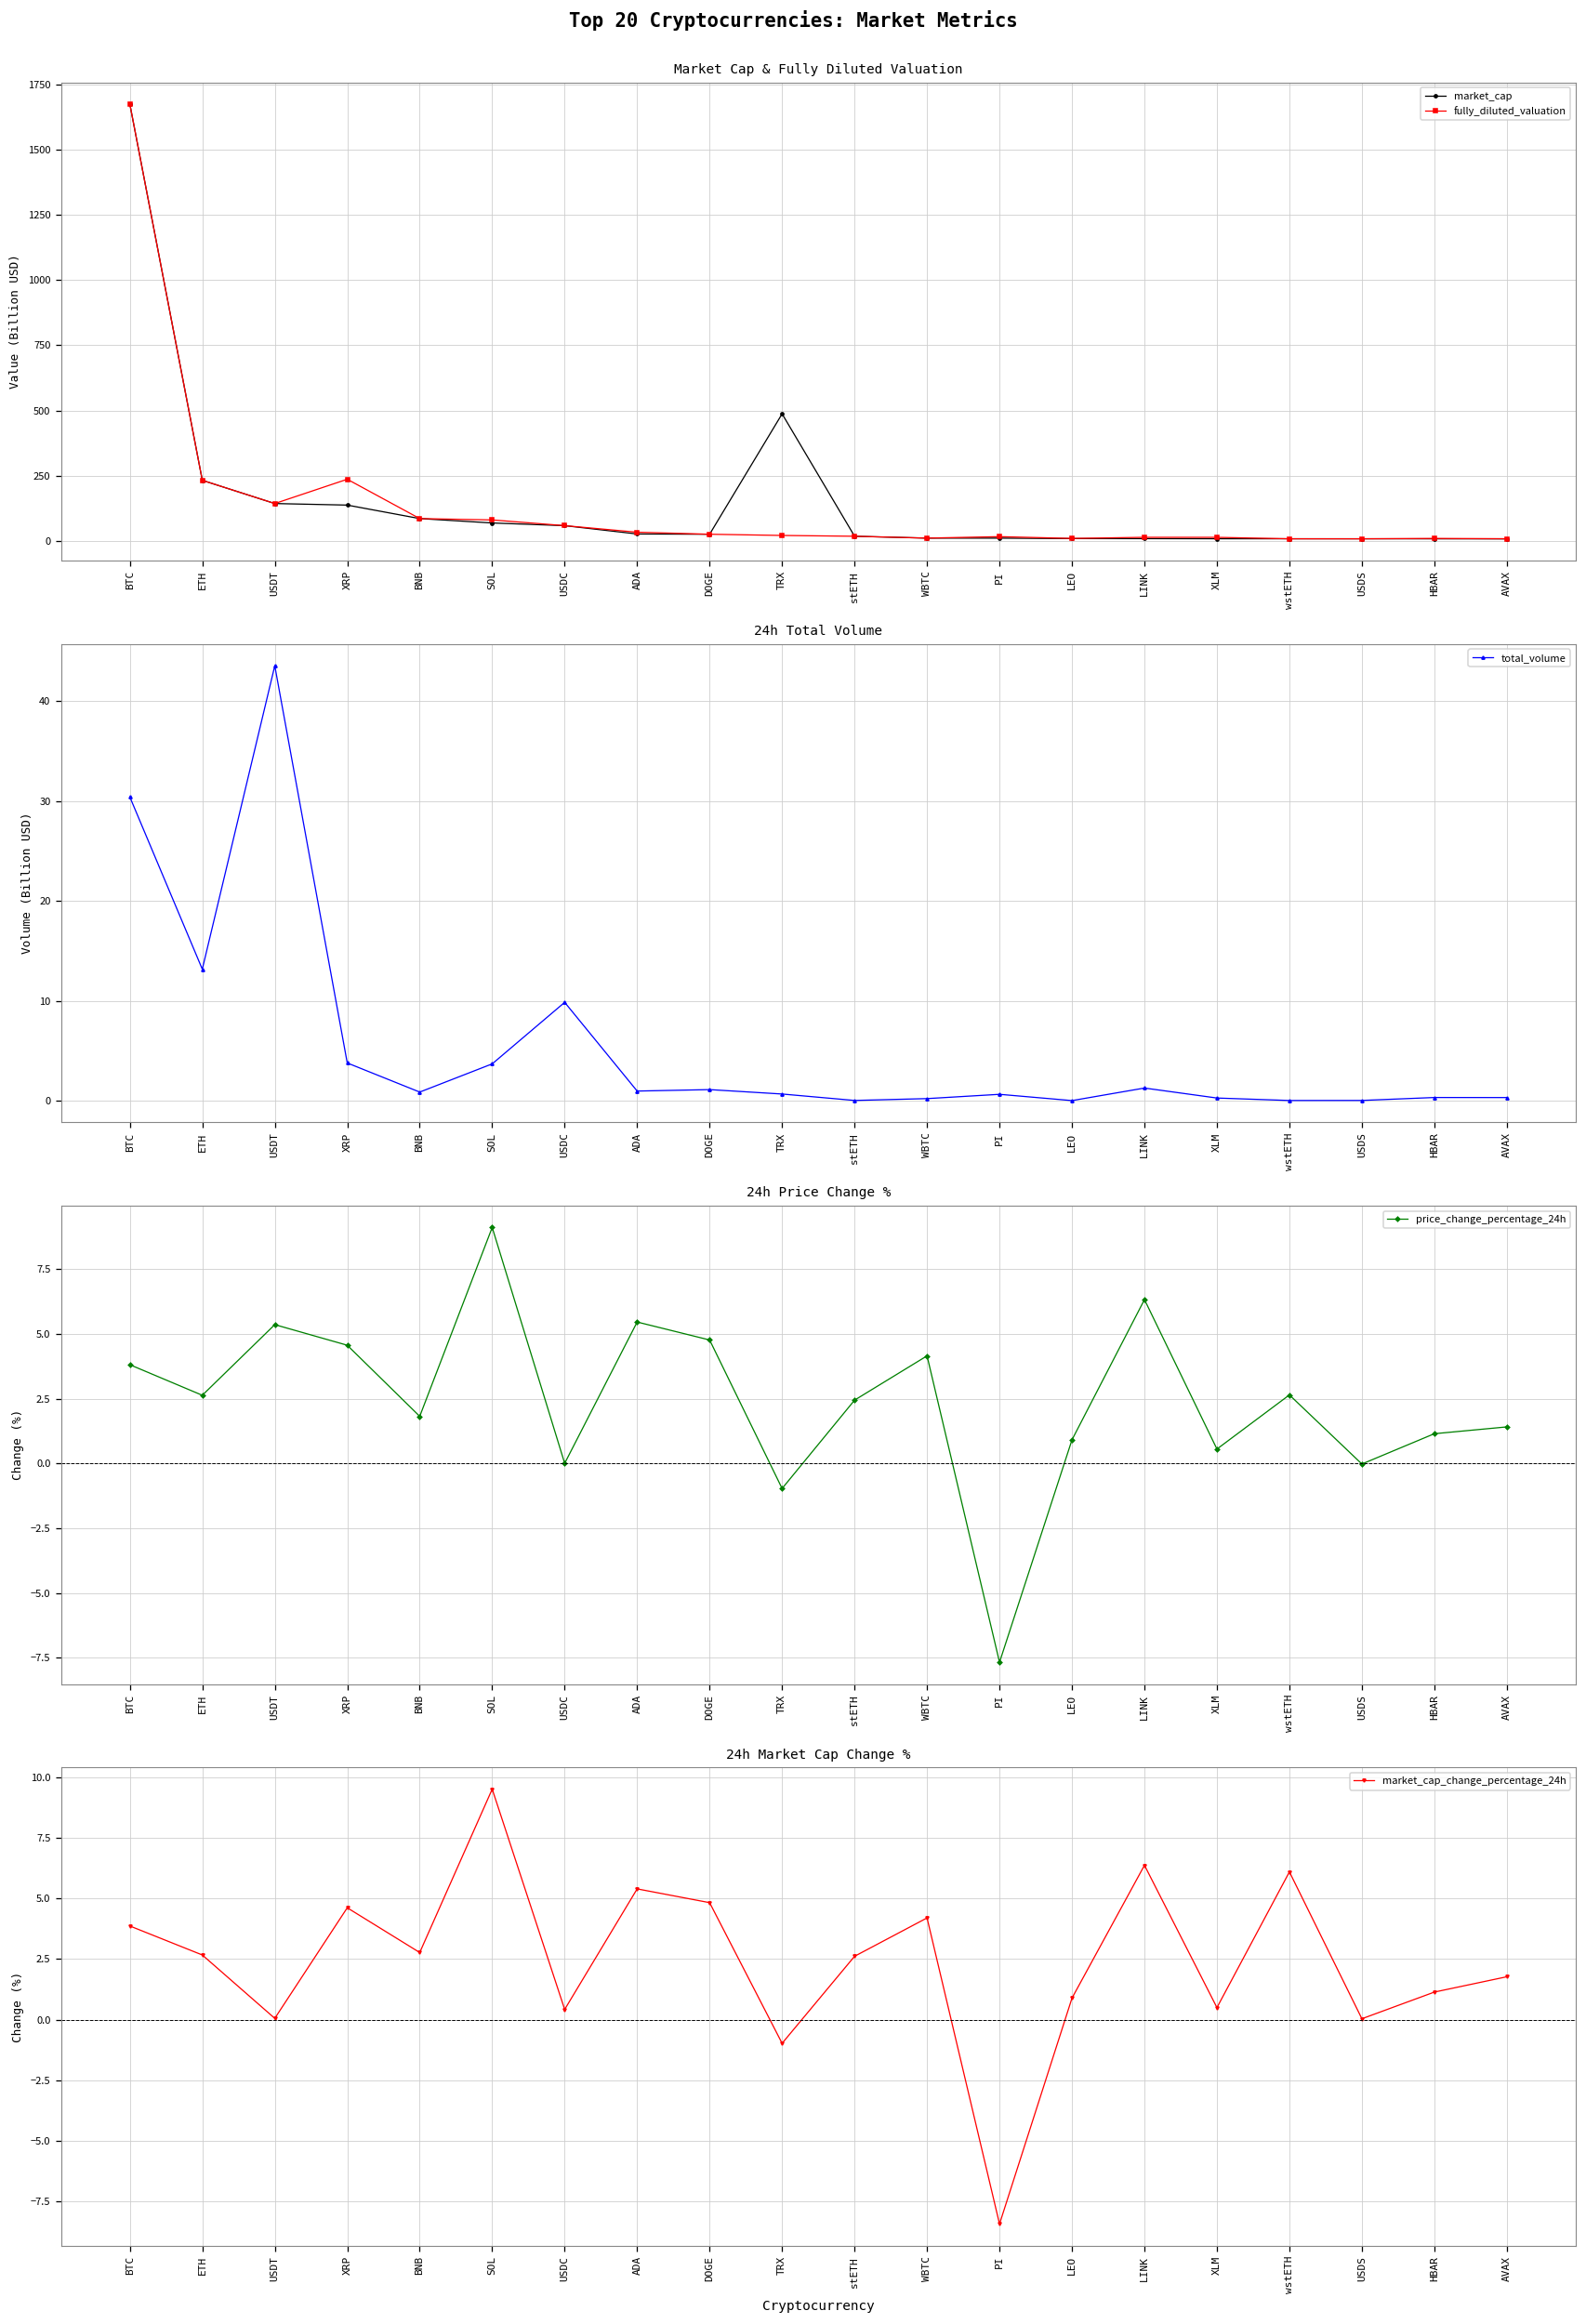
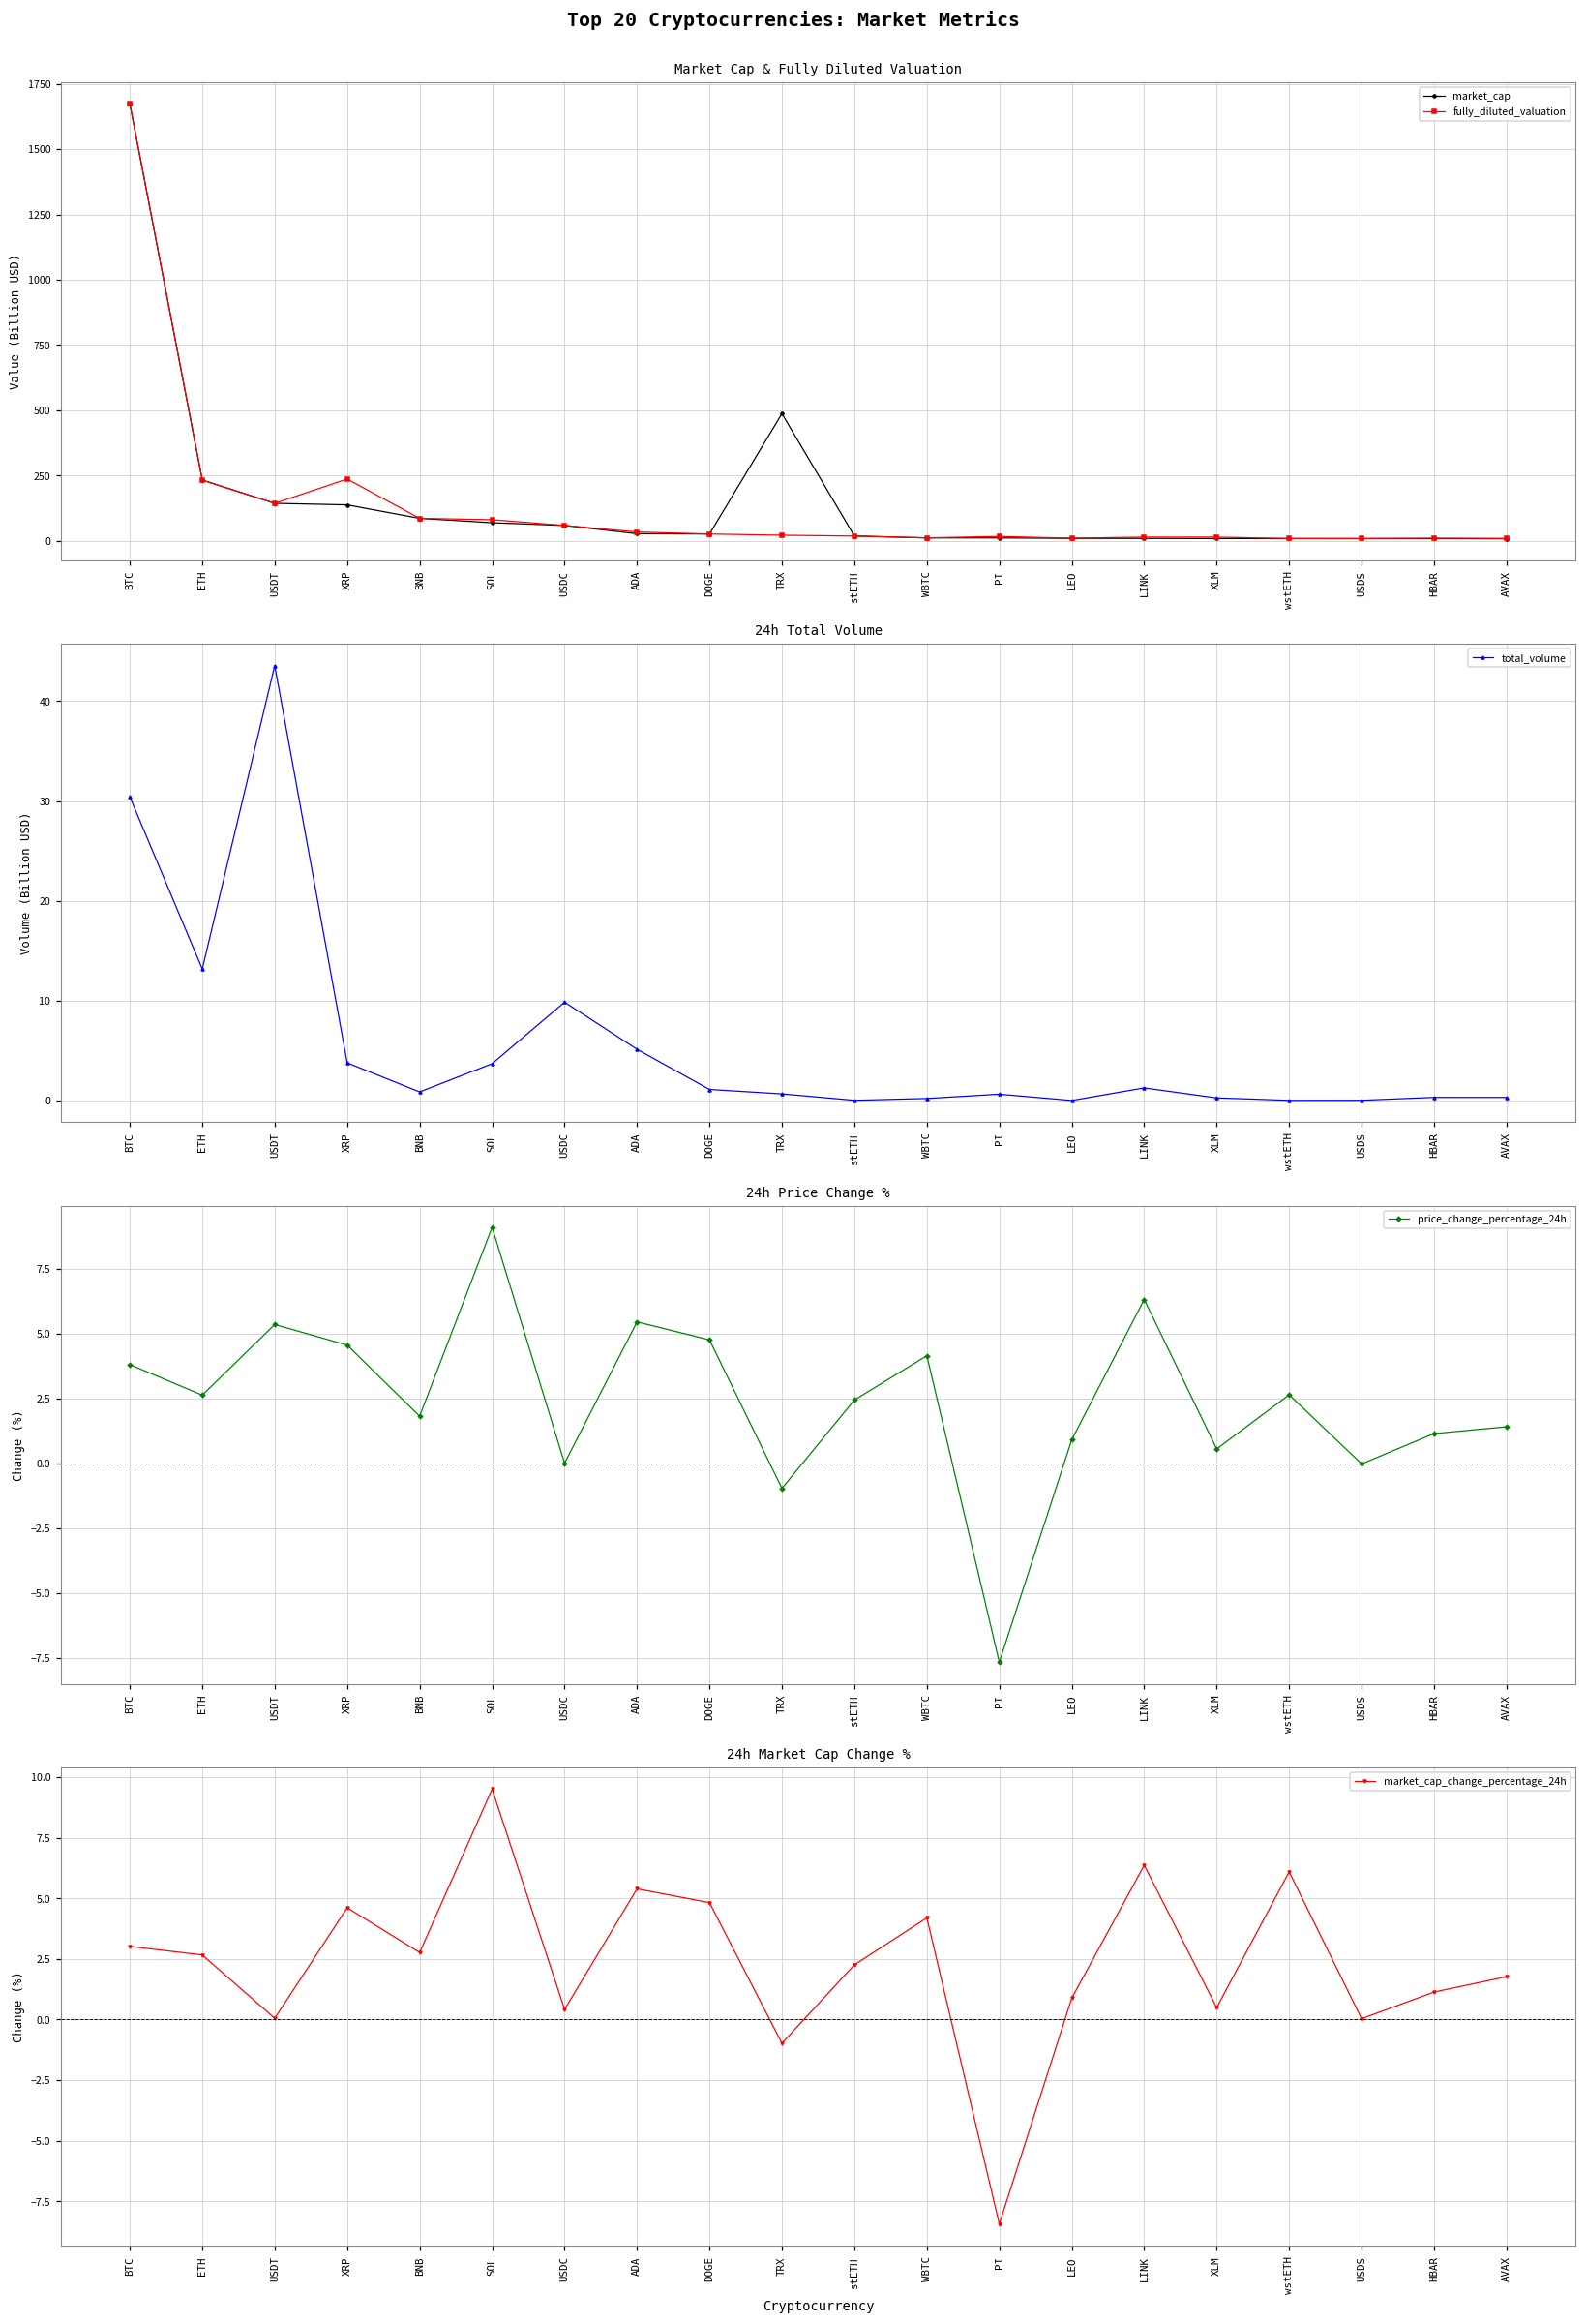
24h Total Volume, ADA: 1 -> 5
24h Market Cap Change %, BTC: 3.9 -> 3.0
24h Market Cap Change %, stETH: 2.6 -> 2.3
